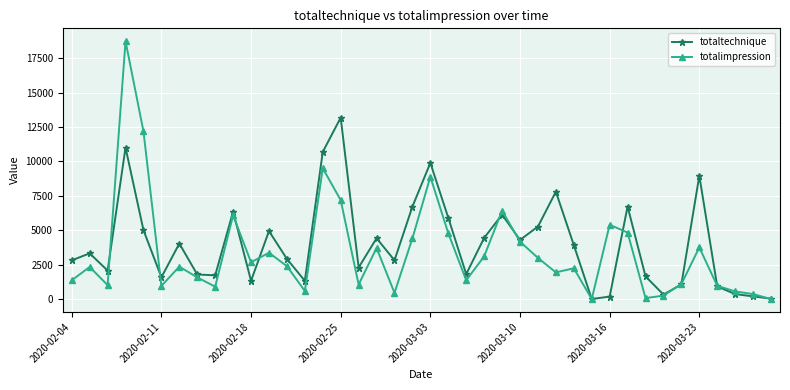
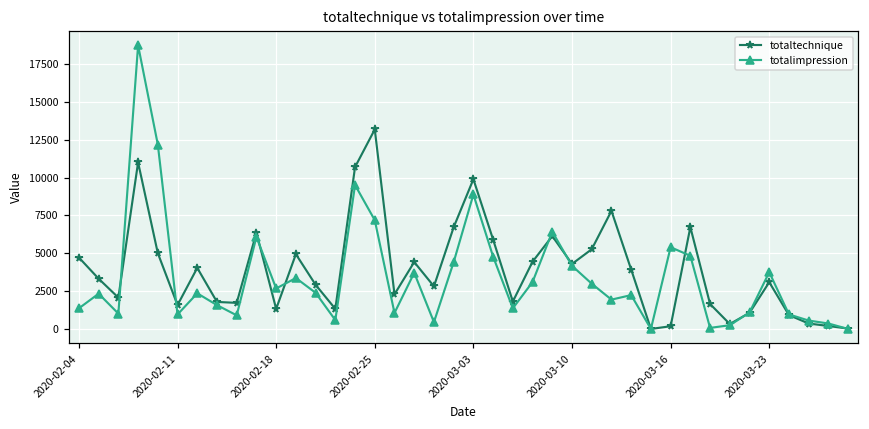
totaltechnique, 2020-02-04: 2800 -> 4700
totaltechnique, 2020-03-23: 9000 -> 3100
